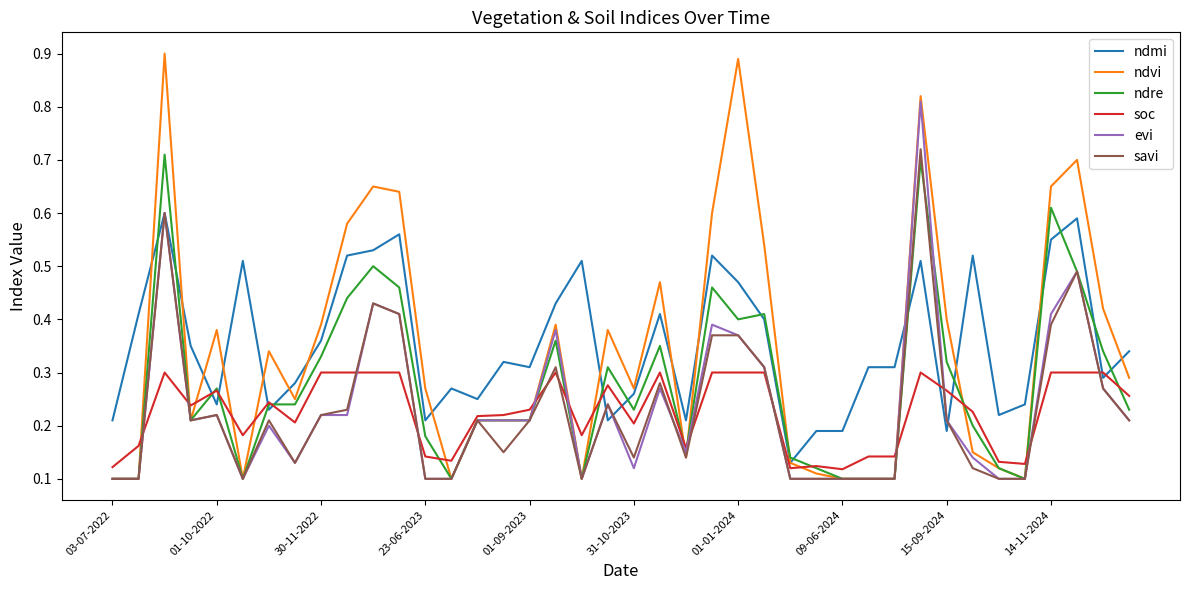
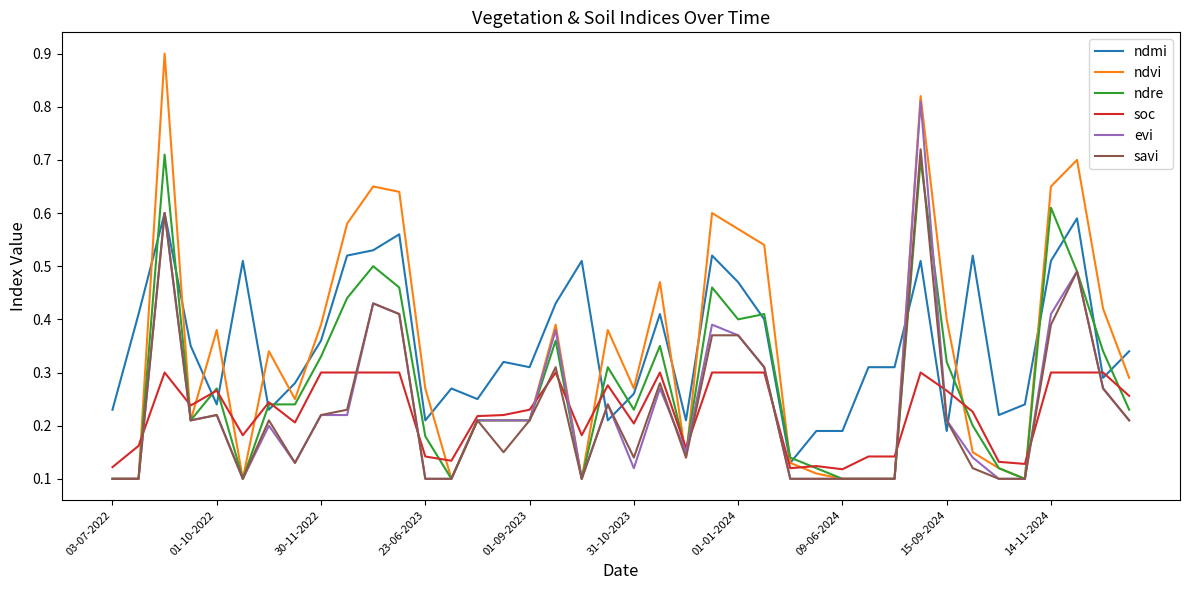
ndmi, 03-07-2022: 0.21 -> 0.23
ndvi, 01-01-2024: 0.89 -> 0.57
ndmi, 14-11-2024: 0.55 -> 0.51
